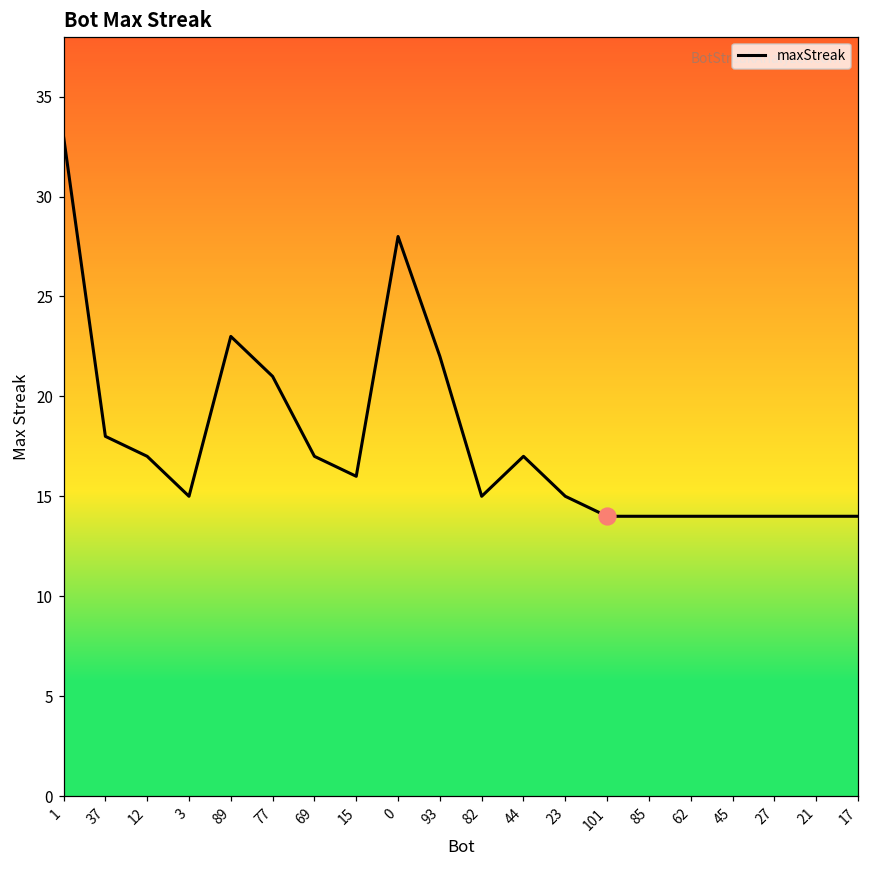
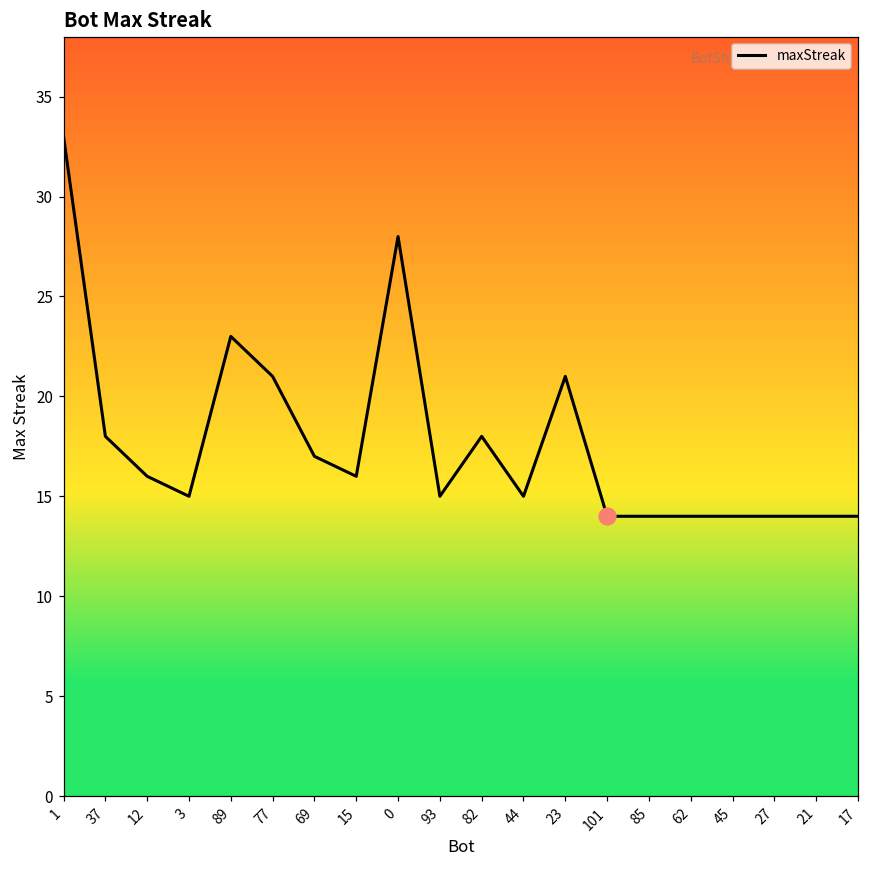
maxStreak, 12: 17 -> 16
maxStreak, 93: 22 -> 15
maxStreak, 82: 15 -> 18
maxStreak, 44: 17 -> 15
maxStreak, 23: 15 -> 21
